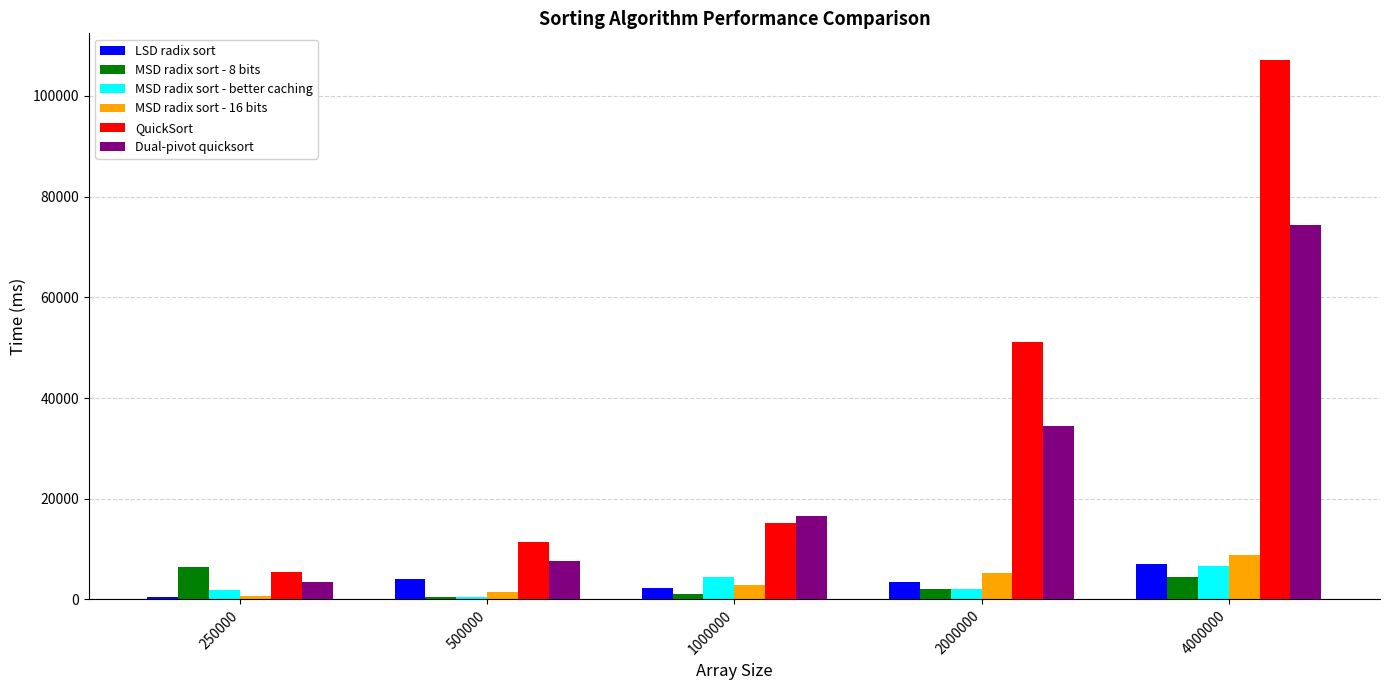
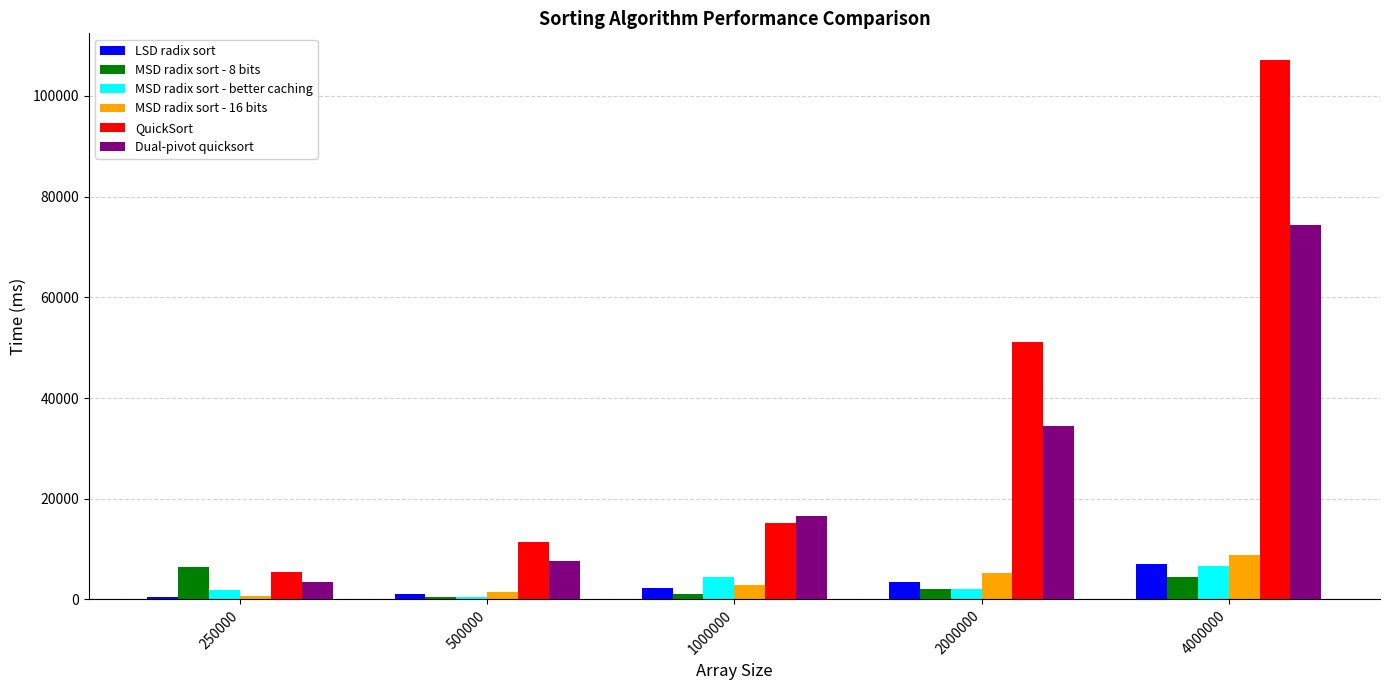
LSD radix sort, 500000: 4000 -> 1000
